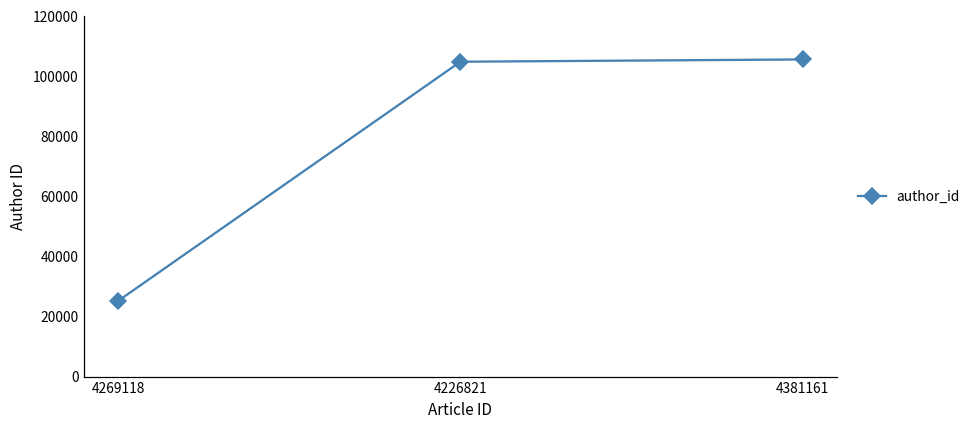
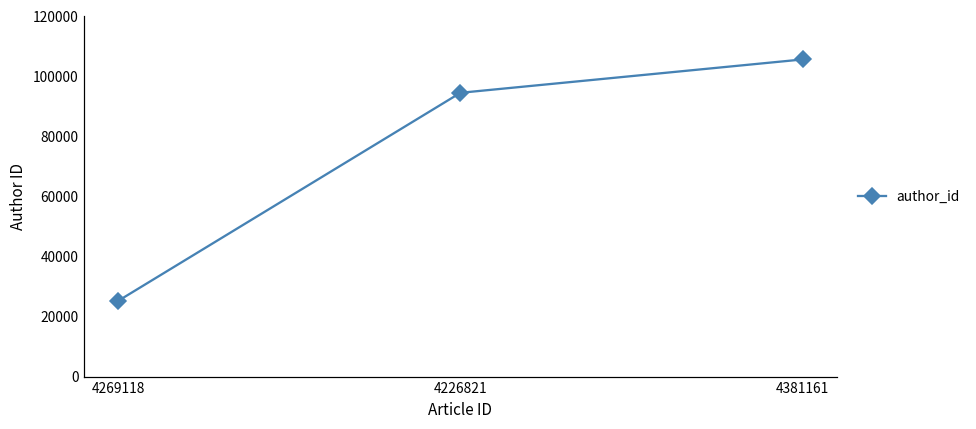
4226821: 105000 -> 95000
